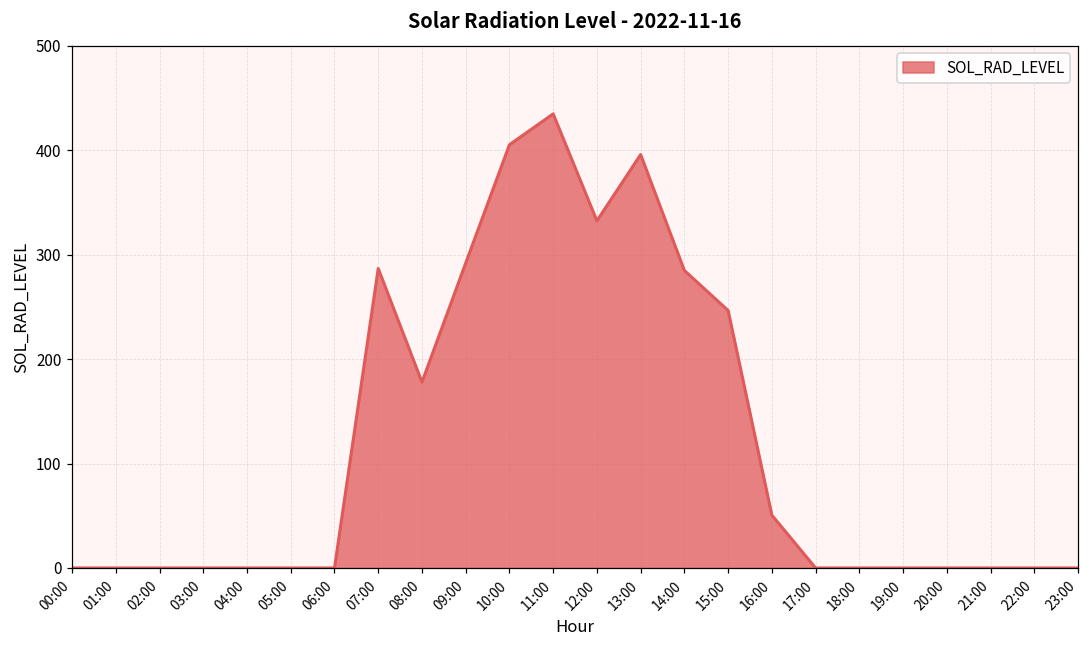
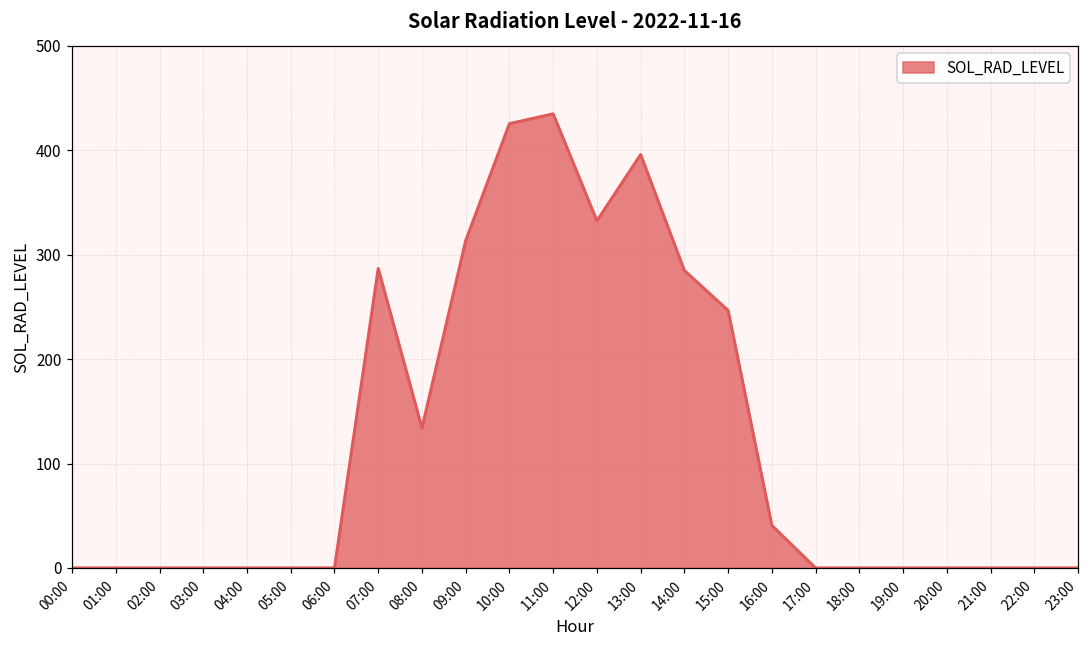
08:00: 180 -> 130
09:00: 290 -> 310
10:00: 410 -> 430
16:00: 50 -> 40
